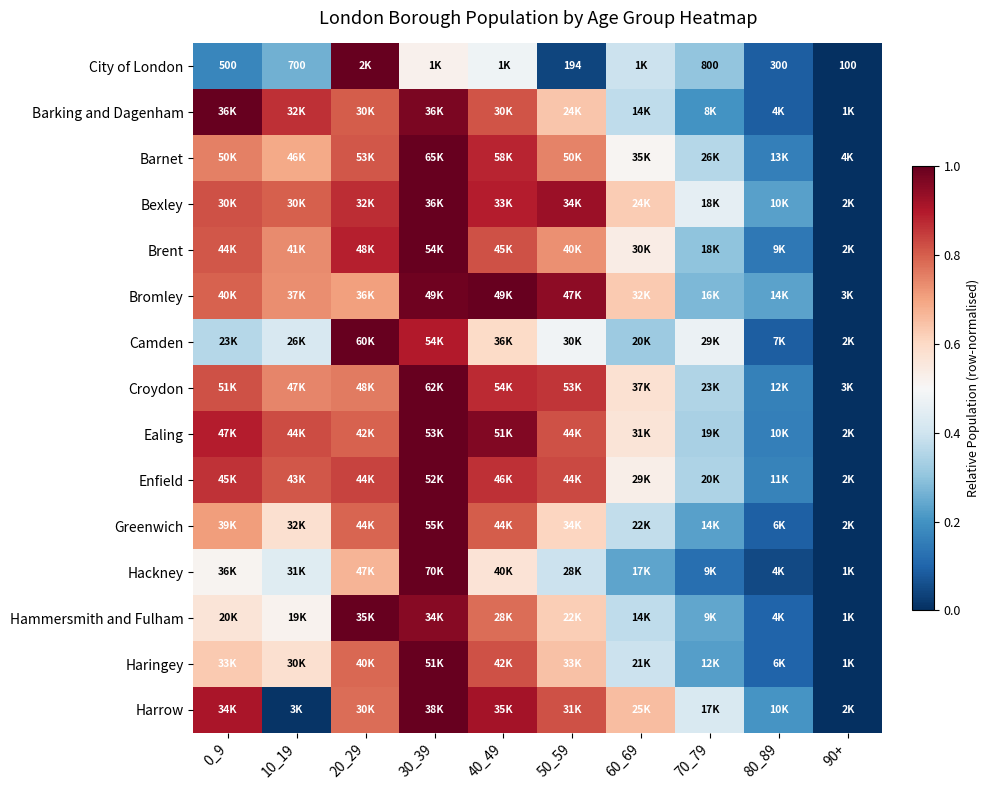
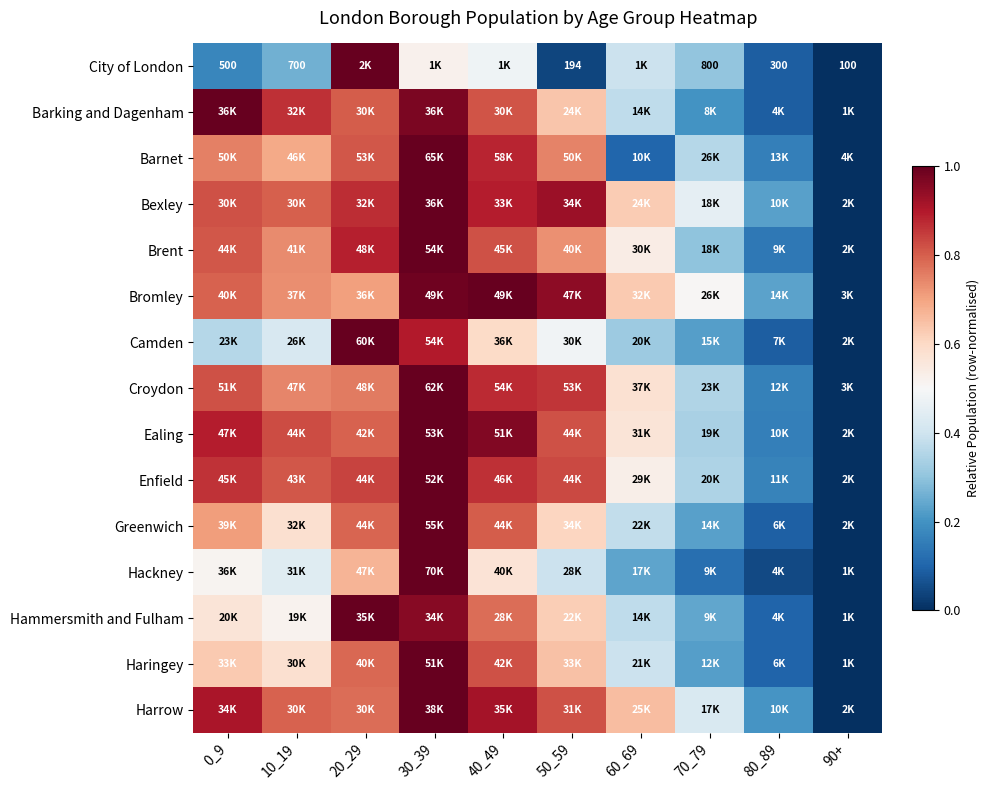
Barnet, 60_69: 35K -> 10K
Bromley, 70_79: 16K -> 26K
Camden, 70_79: 29K -> 15K
Harrow, 10_19: 3K -> 30K
